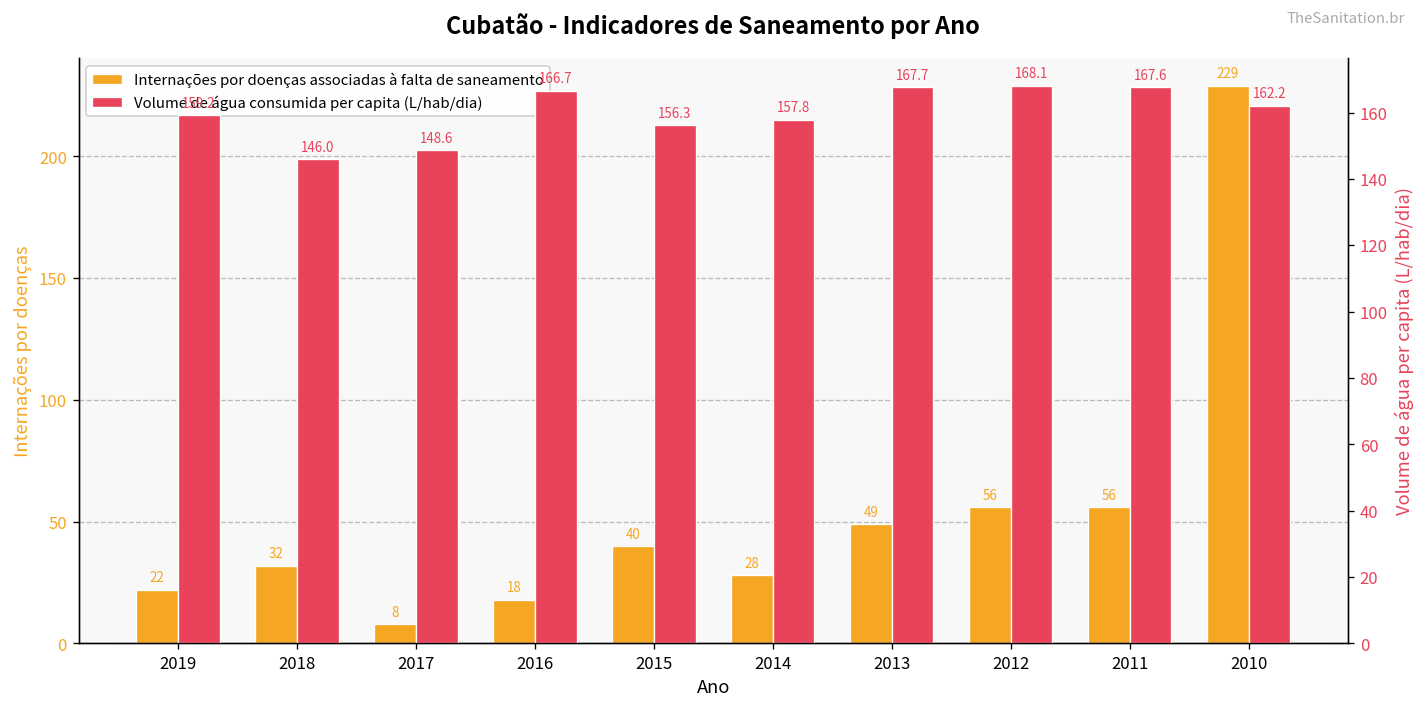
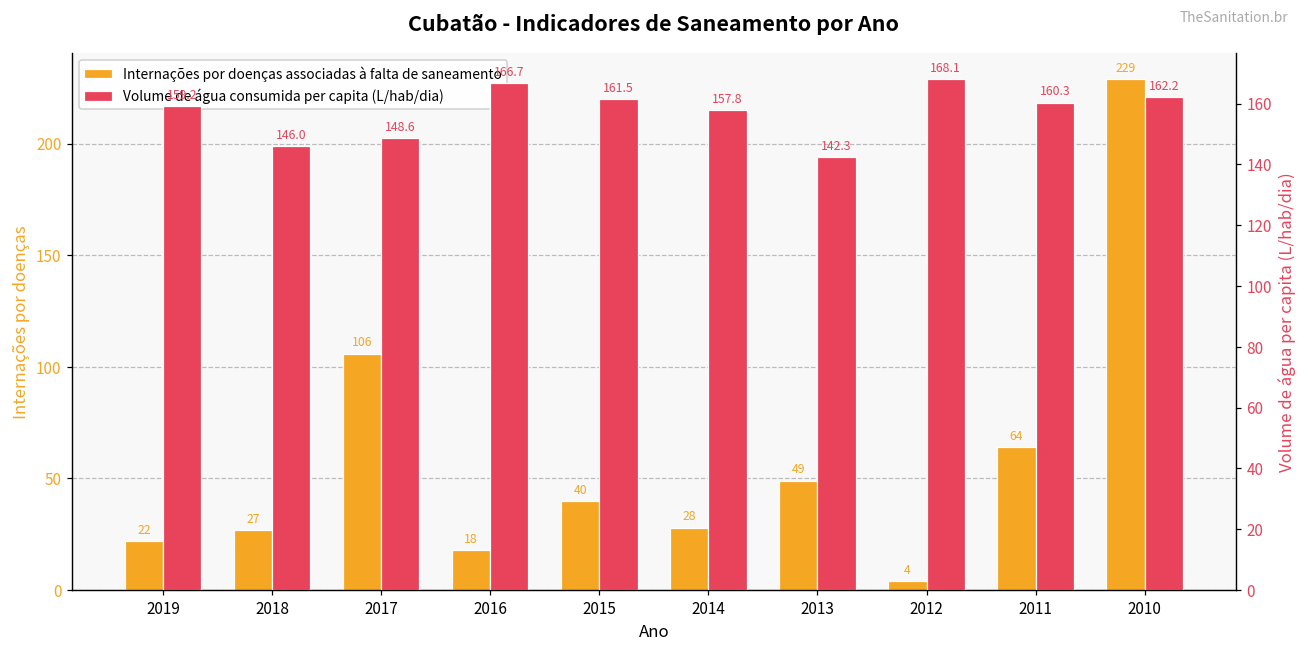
Internações por doenças associadas à falta de saneamento, 2018: 32 -> 27
Internações por doenças associadas à falta de saneamento, 2017: 8 -> 106
Internações por doenças associadas à falta de saneamento, 2012: 56 -> 4
Internações por doenças associadas à falta de saneamento, 2011: 56 -> 64
Volume de água consumida per capita (L/hab/dia), 2015: 156.3 -> 161.5
Volume de água consumida per capita (L/hab/dia), 2013: 167.7 -> 142.3
Volume de água consumida per capita (L/hab/dia), 2011: 167.6 -> 160.3
